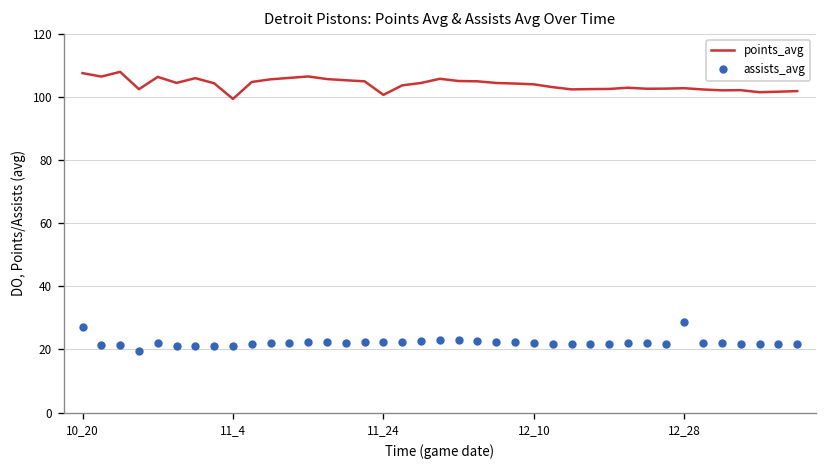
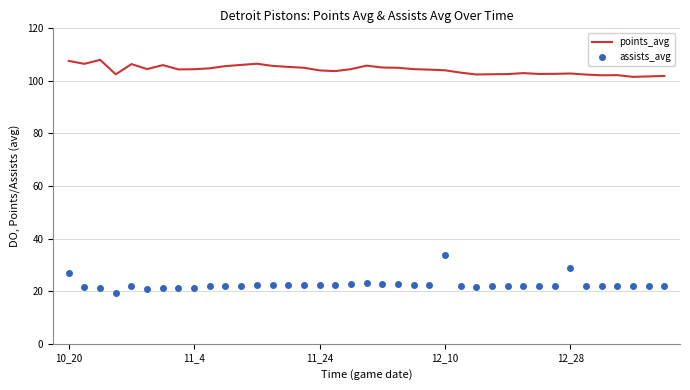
points_avg, 11_4: 99 -> 104
points_avg, 11_24: 101 -> 104
assists_avg, 12_10: 22 -> 34
